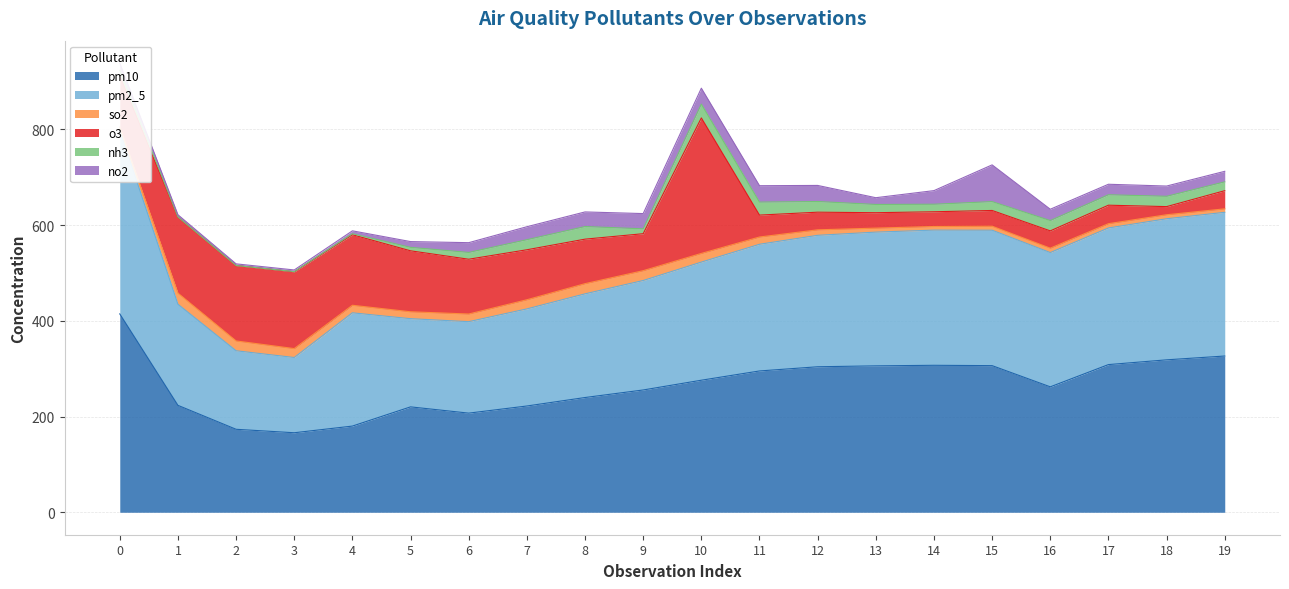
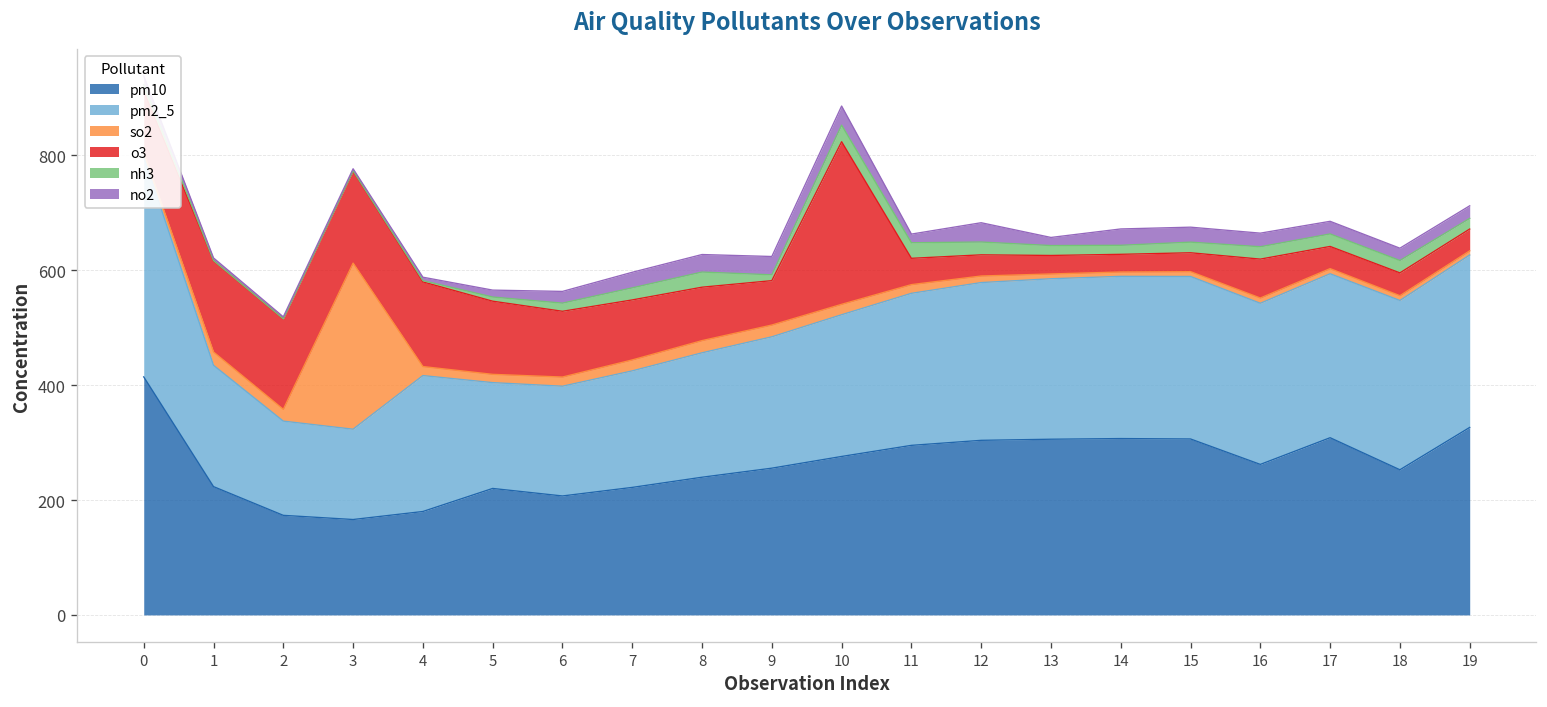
so2, 3: 20 -> 290
no2, 11: 30 -> 20
no2, 15: 80 -> 30
o3, 16: 40 -> 70
pm10, 18: 320 -> 250
o3, 18: 20 -> 40
